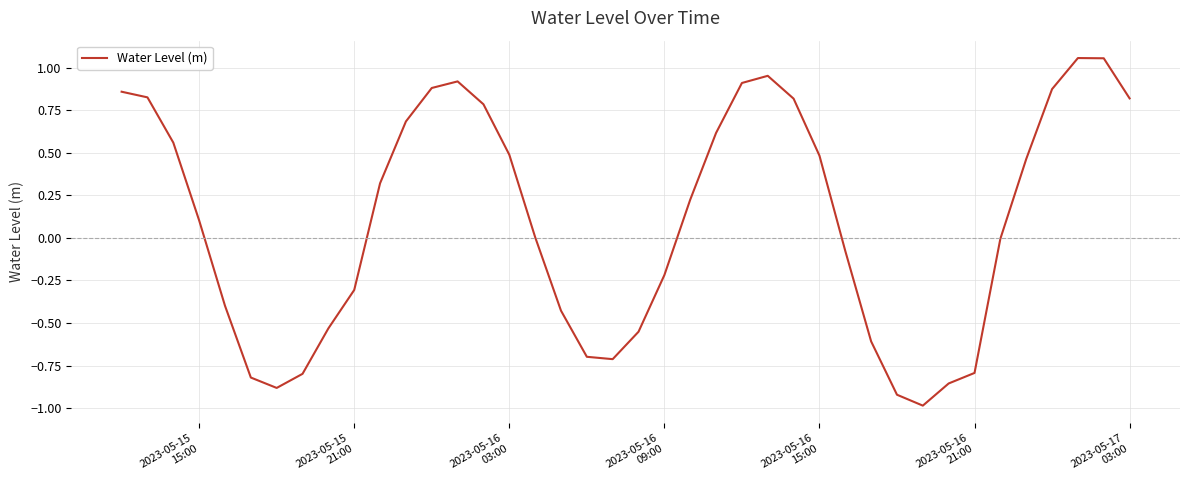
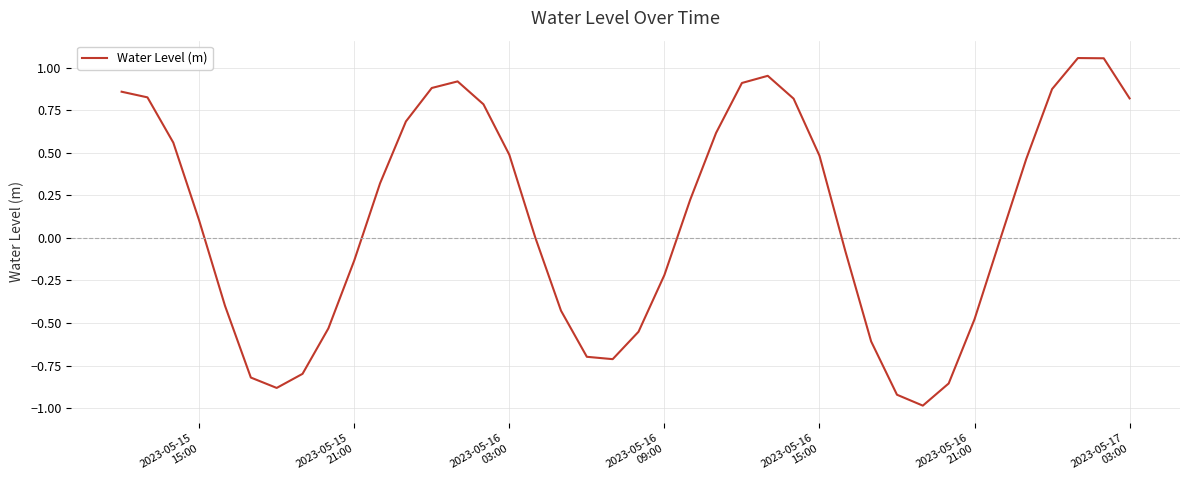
2023-05-15 21:00: -0.31 -> -0.13
2023-05-16 21:00: -0.79 -> -0.48
